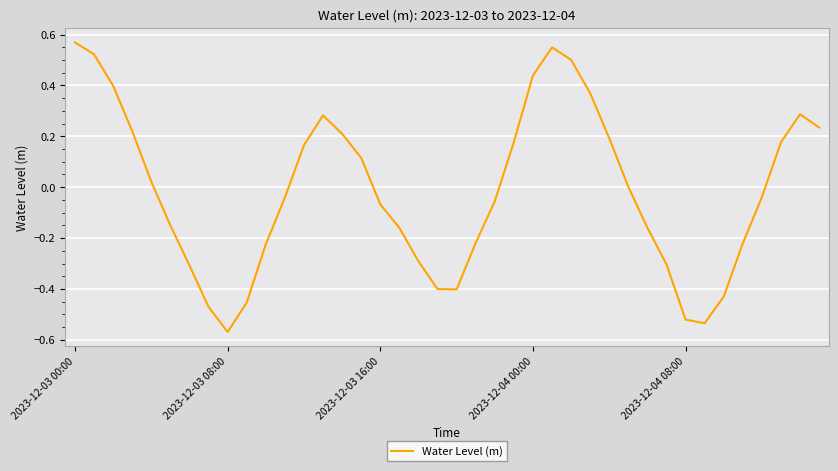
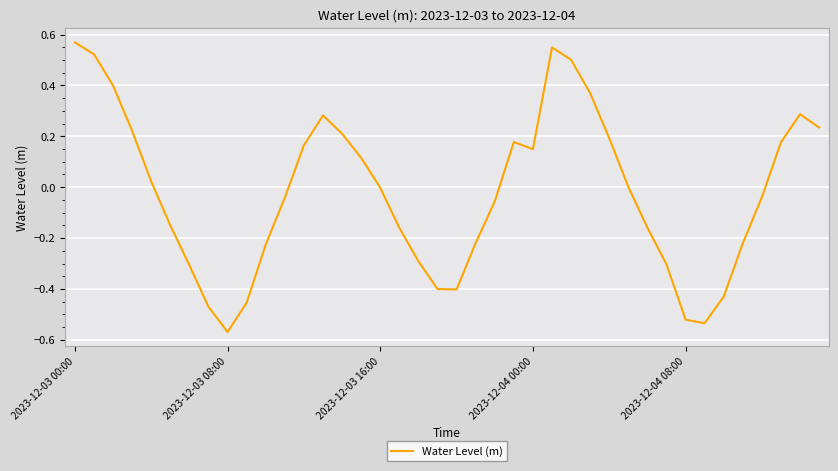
2023-12-03 16:00: -0.07 -> 0.00
2023-12-04 00:00: 0.44 -> 0.15
